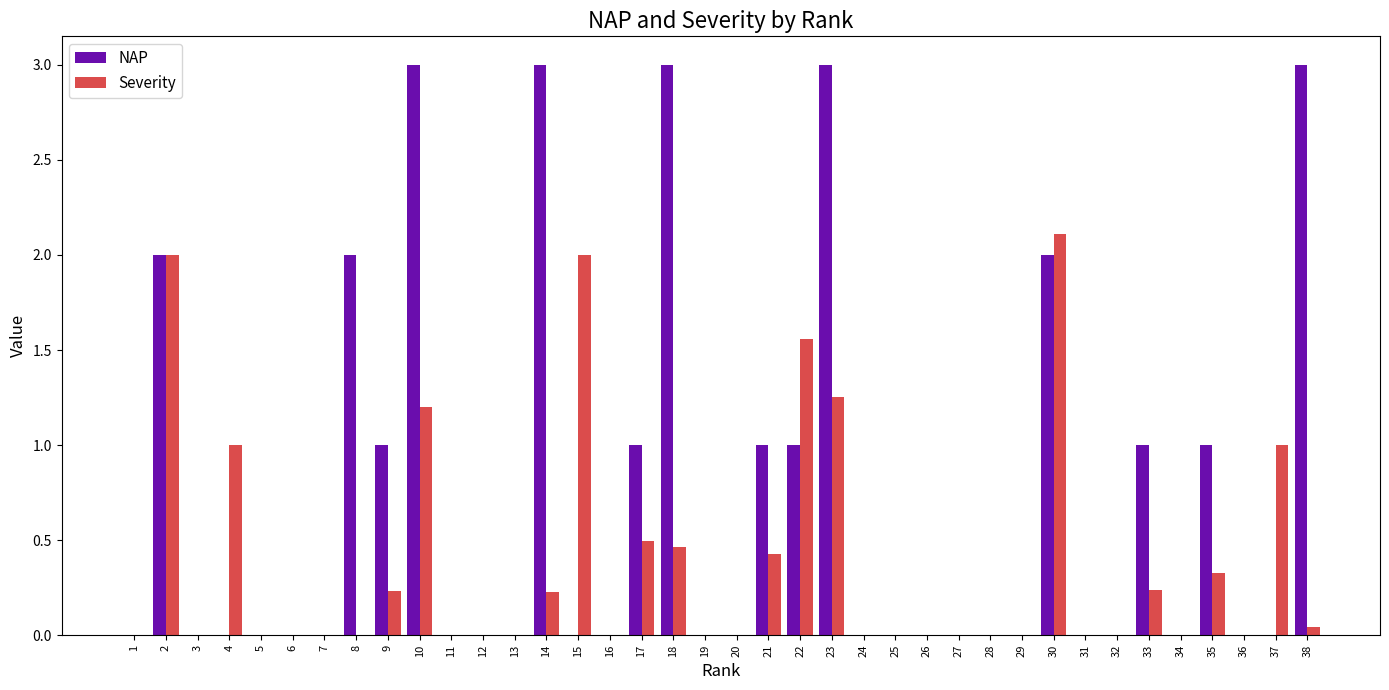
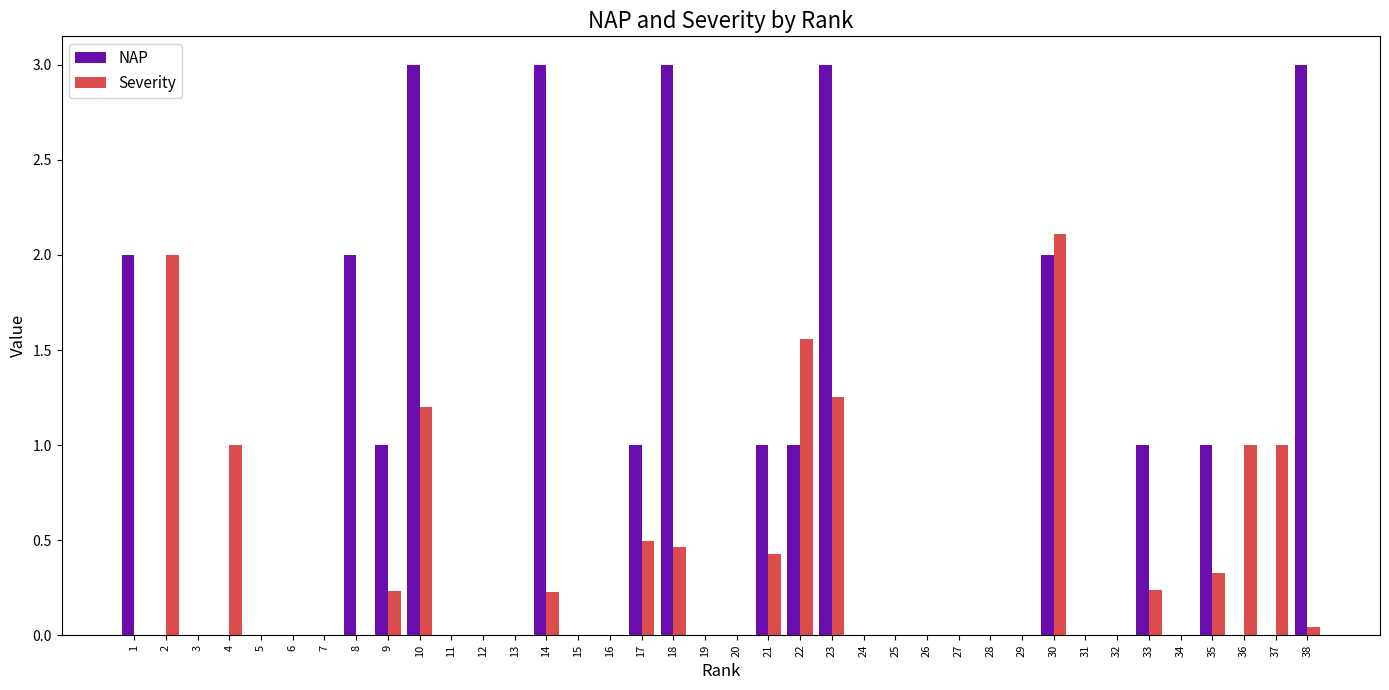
NAP, 1: 0 -> 2
NAP, 2: 2 -> 0
Severity, 15: 2 -> 0
Severity, 36: 0 -> 1
